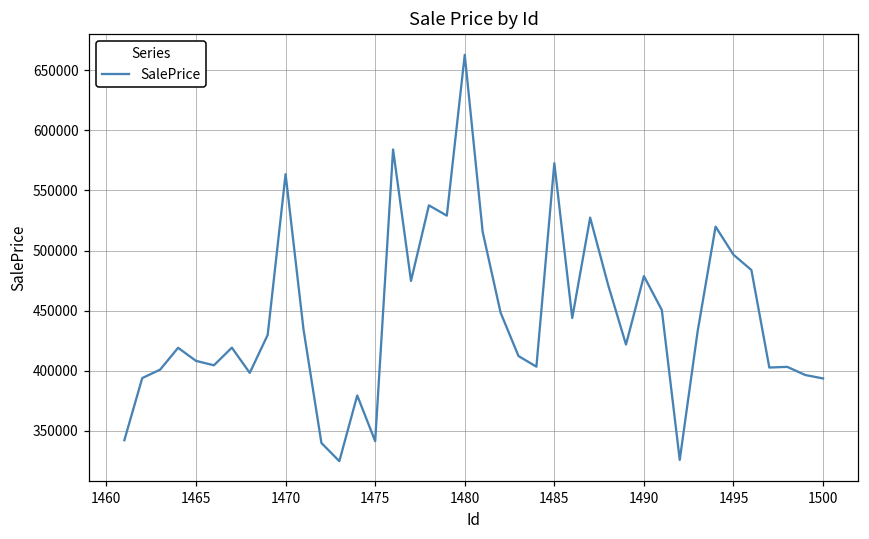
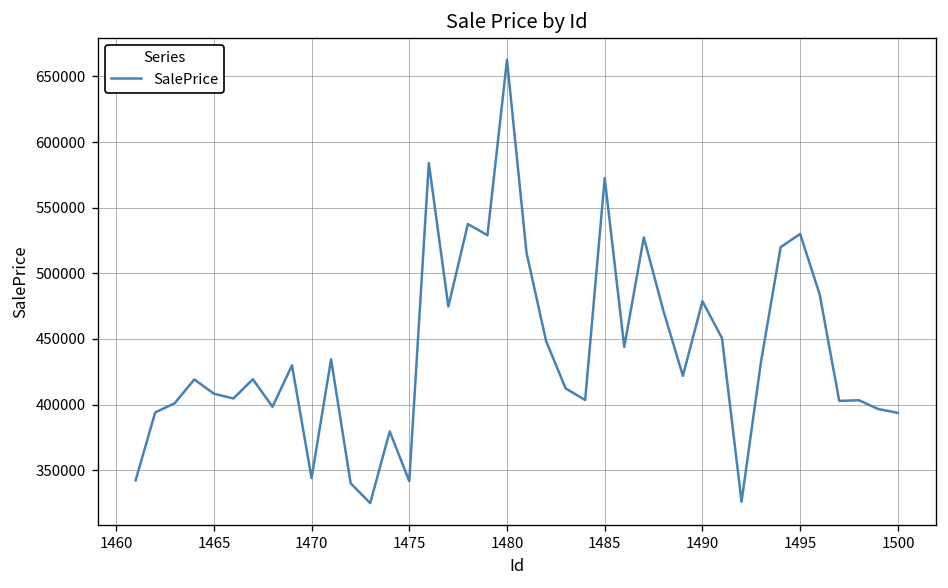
1470: 563000 -> 344000
1495: 496000 -> 530000
